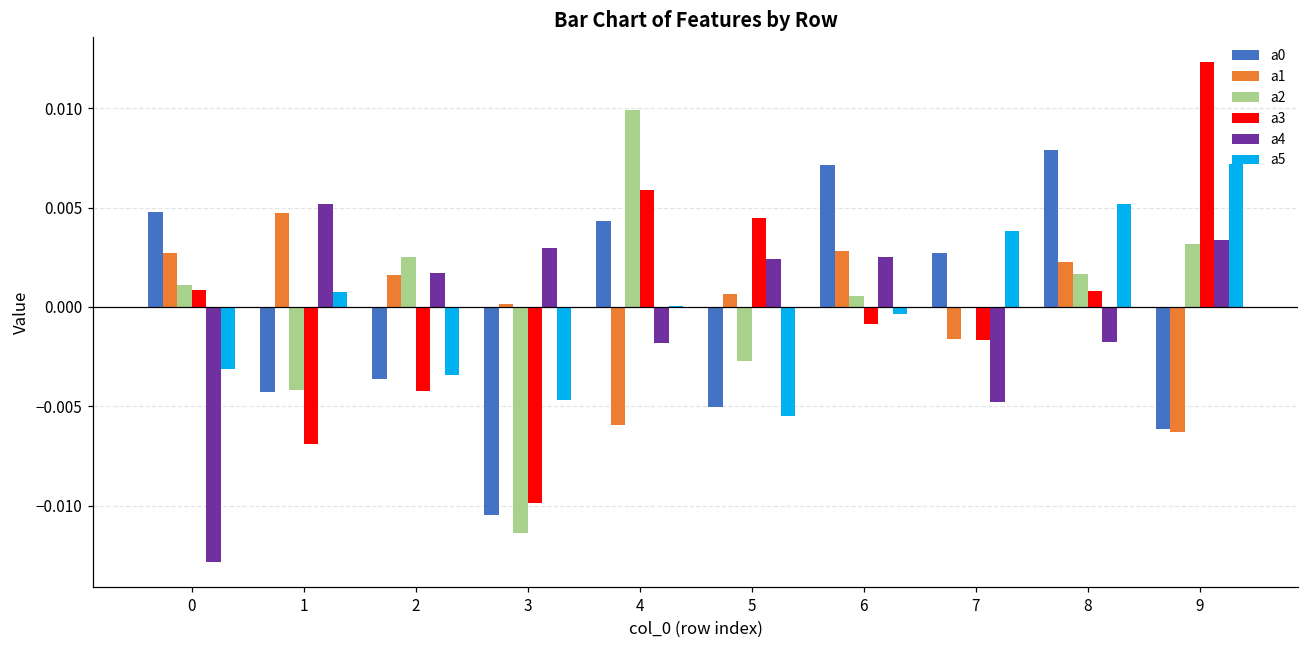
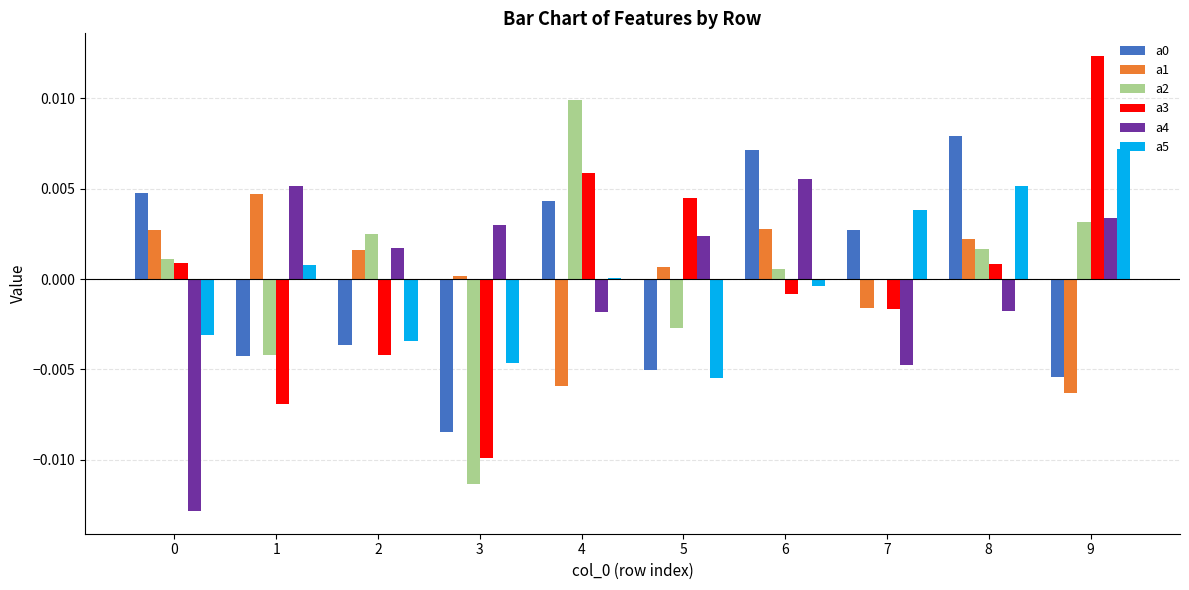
a0, 3: -0.0105 -> -0.0084
a4, 6: 0.0025 -> 0.0055
a0, 9: -0.0061 -> -0.0055
